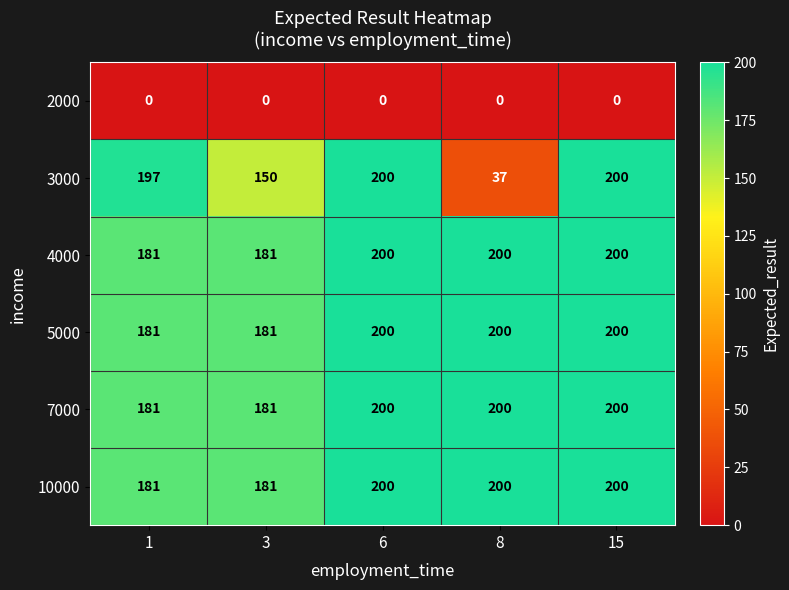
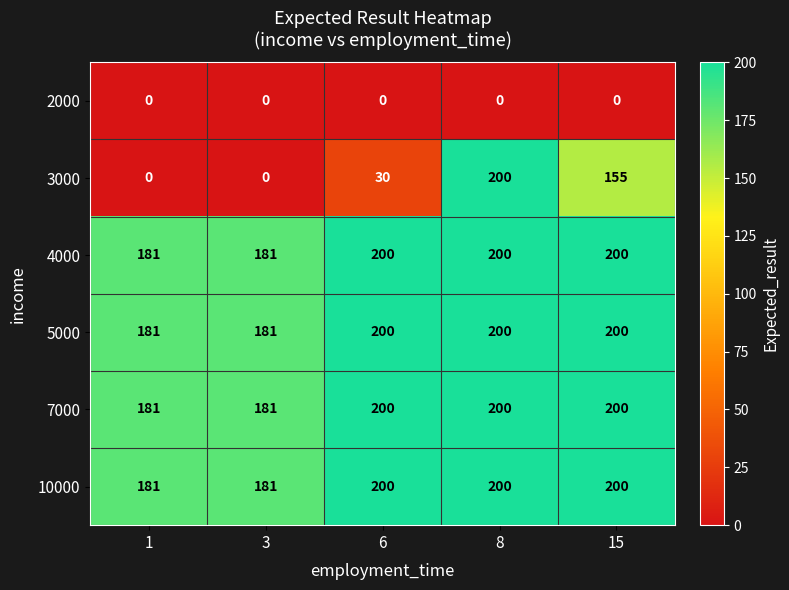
3000, 1: 197 -> 0
3000, 3: 150 -> 0
3000, 6: 200 -> 30
3000, 8: 37 -> 200
3000, 15: 200 -> 155
